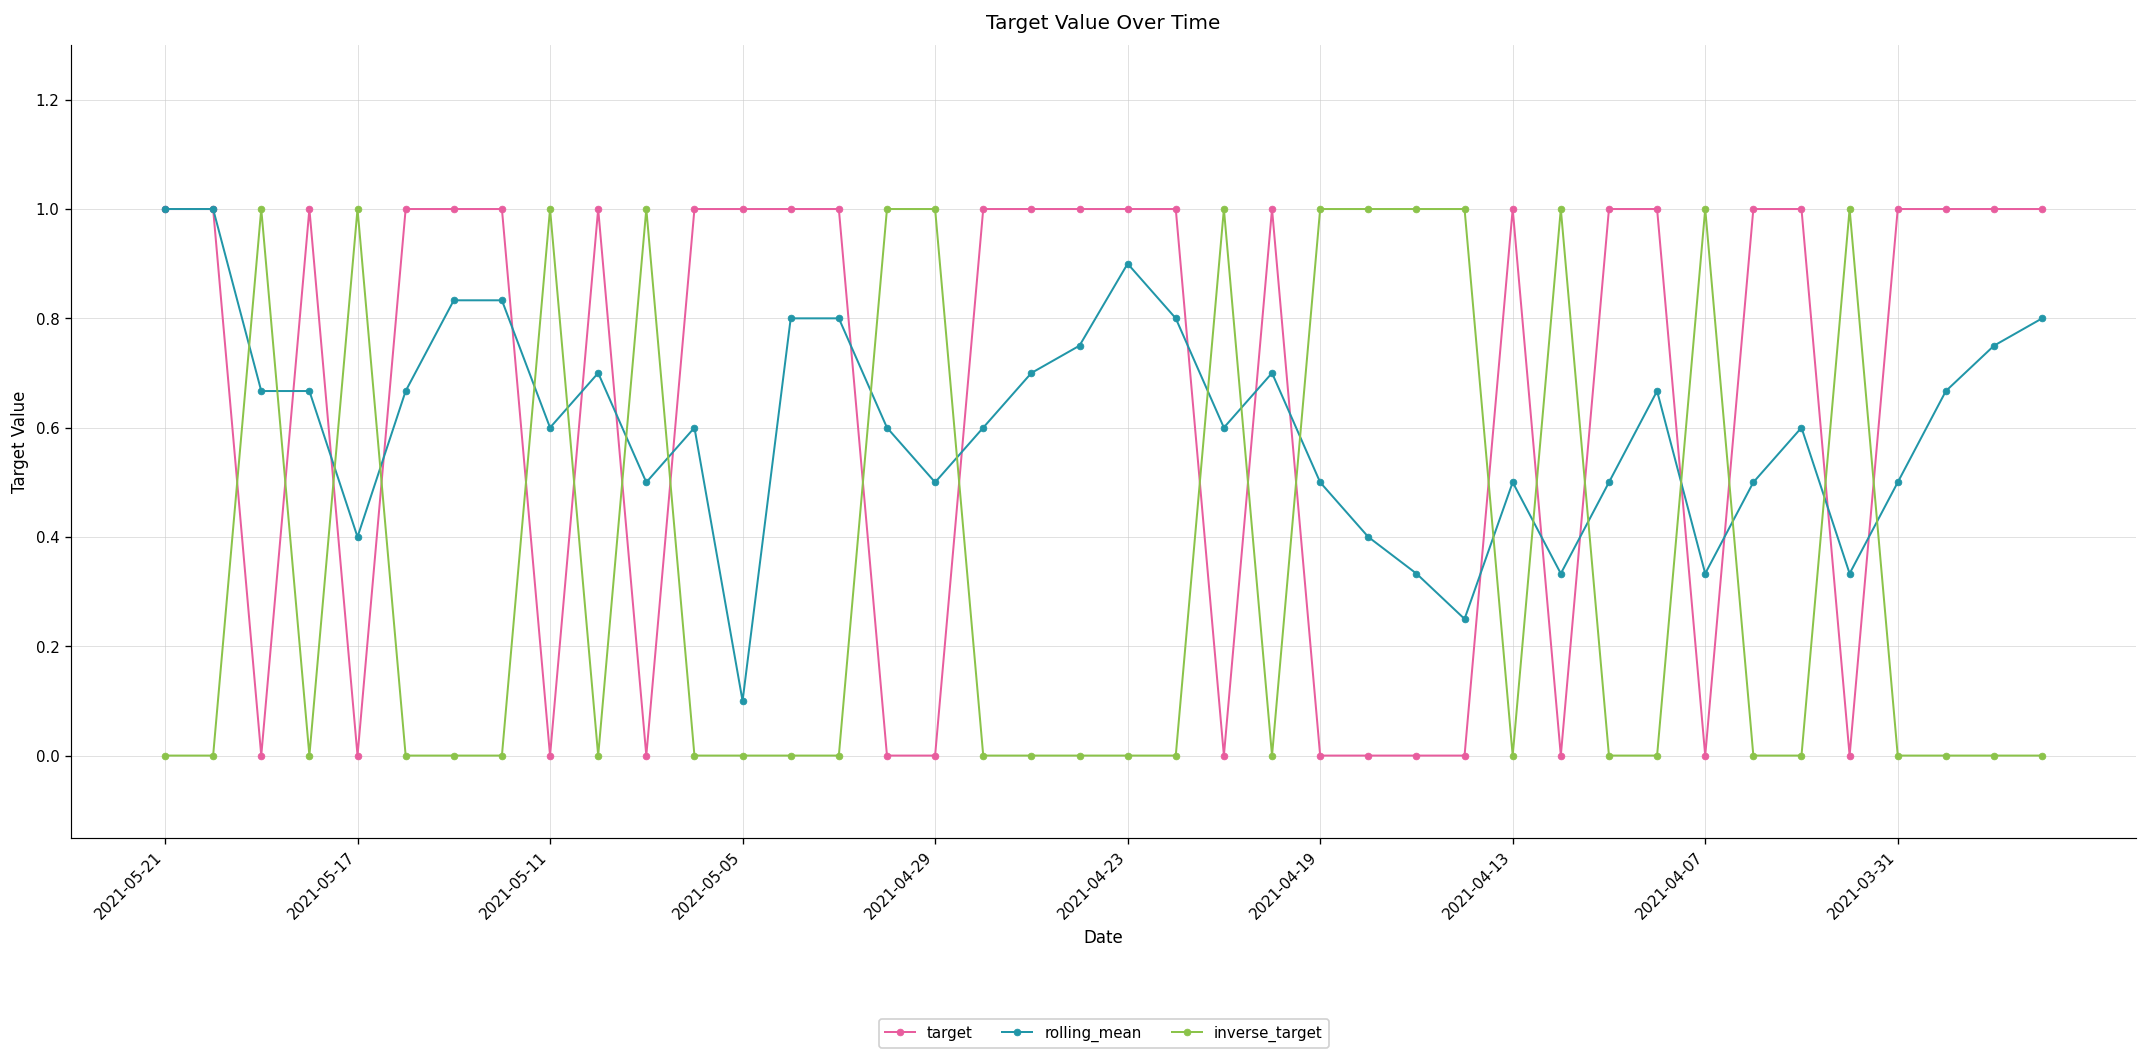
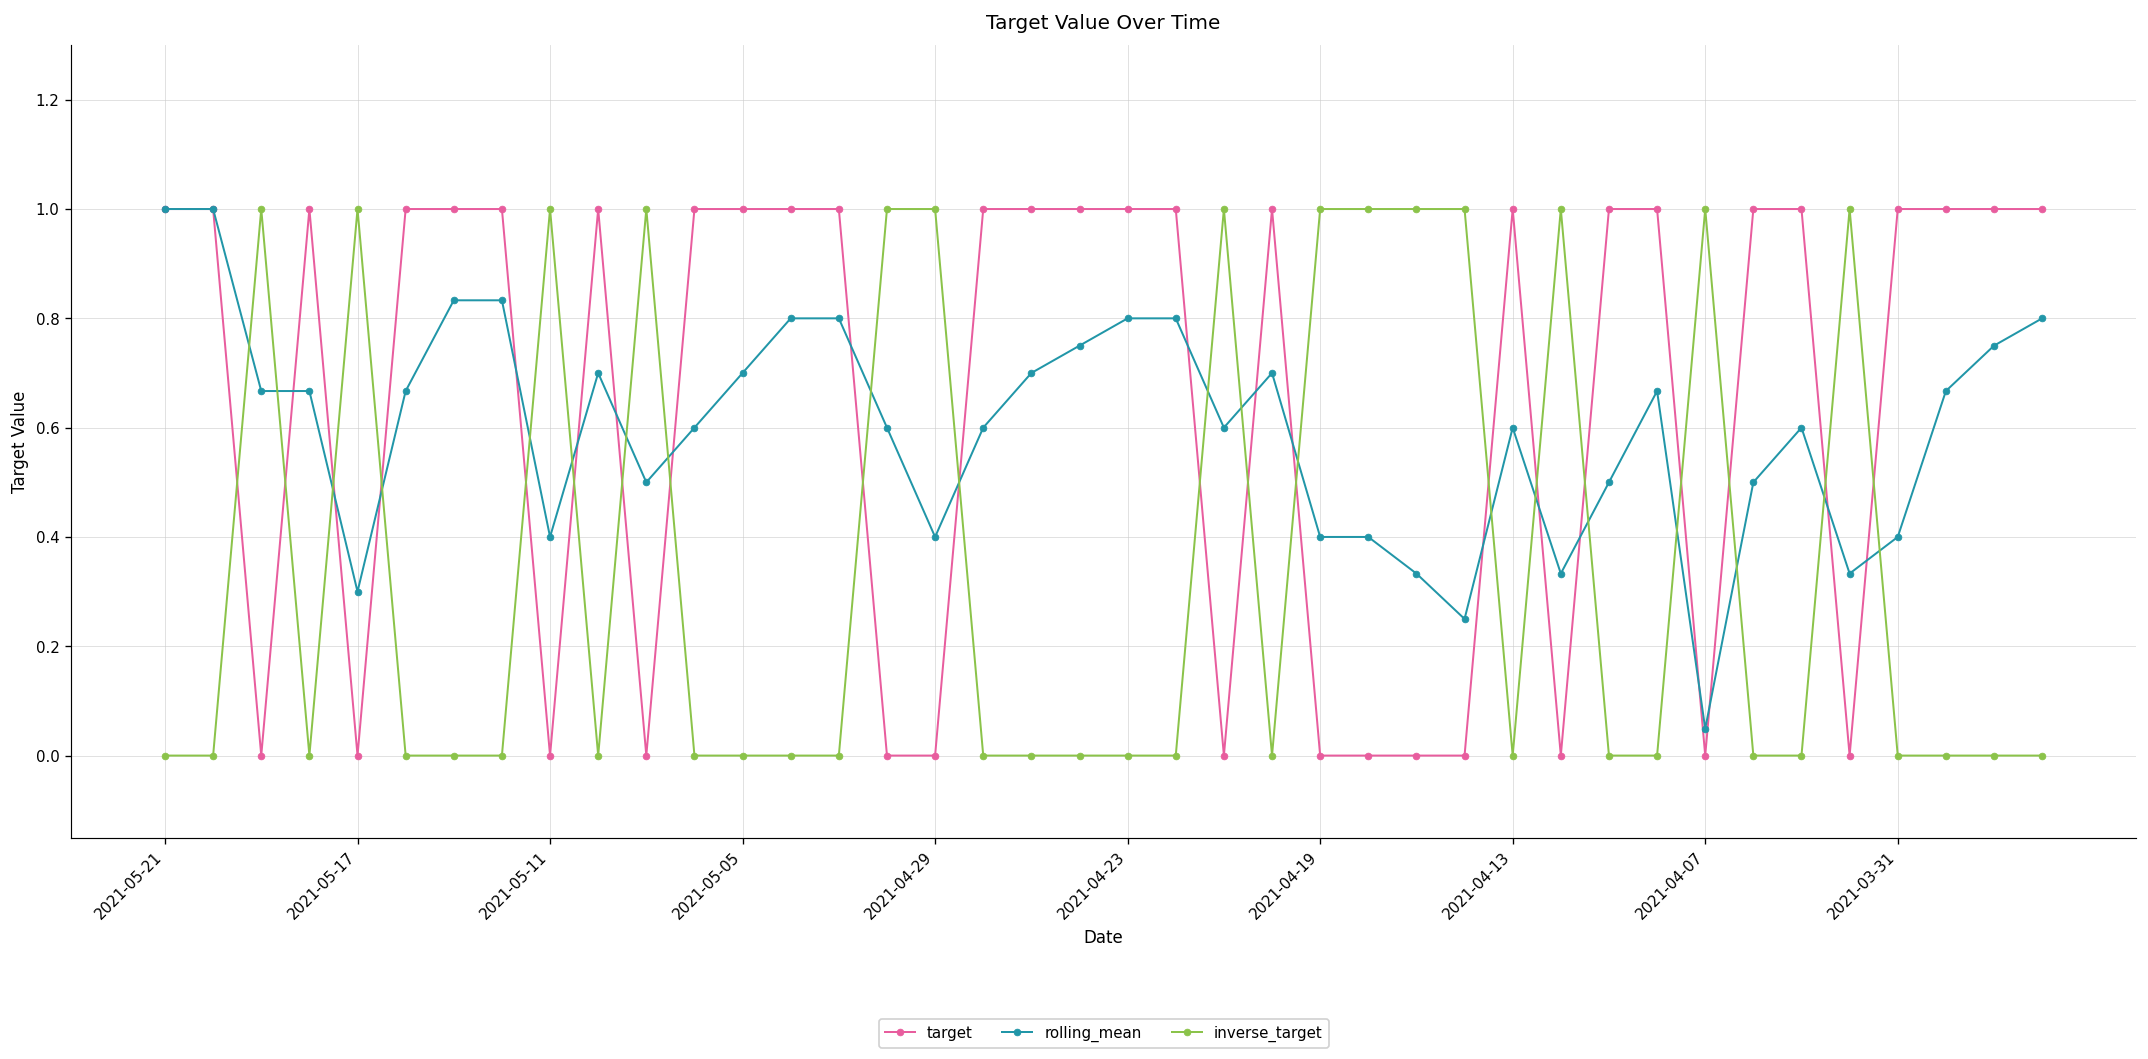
rolling_mean, 2021-05-17: 0.4 -> 0.3
rolling_mean, 2021-05-11: 0.6 -> 0.4
rolling_mean, 2021-05-05: 0.1 -> 0.7
rolling_mean, 2021-04-29: 0.5 -> 0.4
rolling_mean, 2021-04-23: 0.9 -> 0.8
rolling_mean, 2021-04-19: 0.5 -> 0.4
rolling_mean, 2021-04-13: 0.5 -> 0.6
rolling_mean, 2021-04-07: 0.33 -> 0.05
rolling_mean, 2021-03-31: 0.5 -> 0.4
